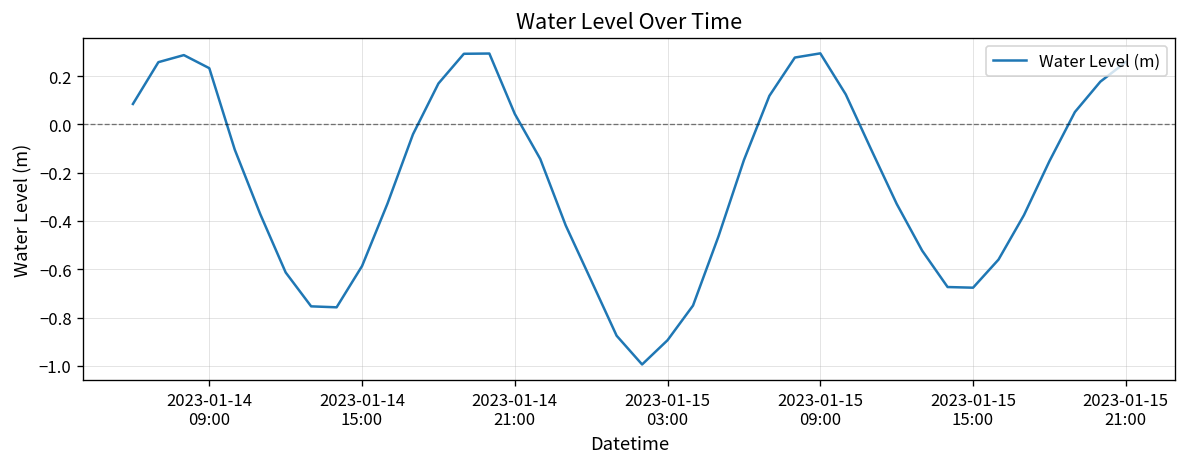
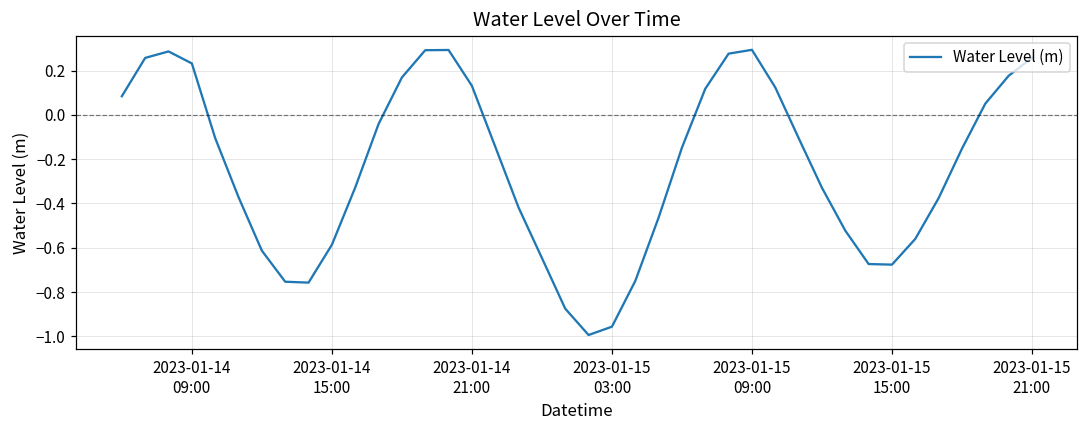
2023-01-14 21:00: 0.04 -> 0.13
2023-01-15 03:00: -0.89 -> -0.96
